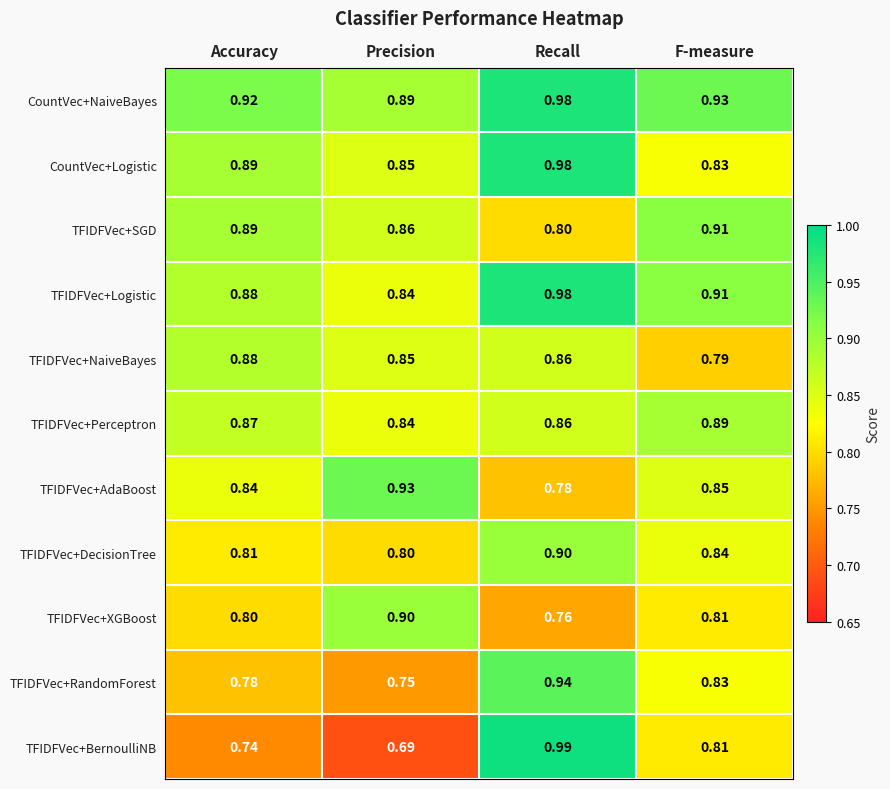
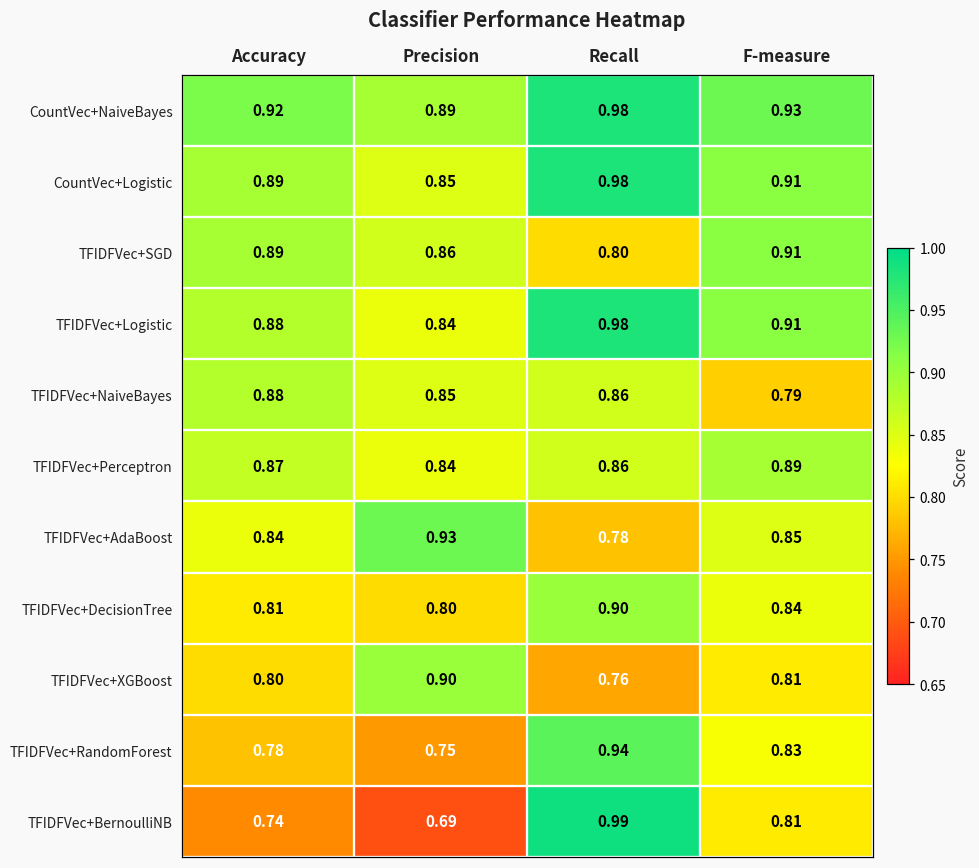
CountVec+Logistic, F-measure: 0.83 -> 0.91
